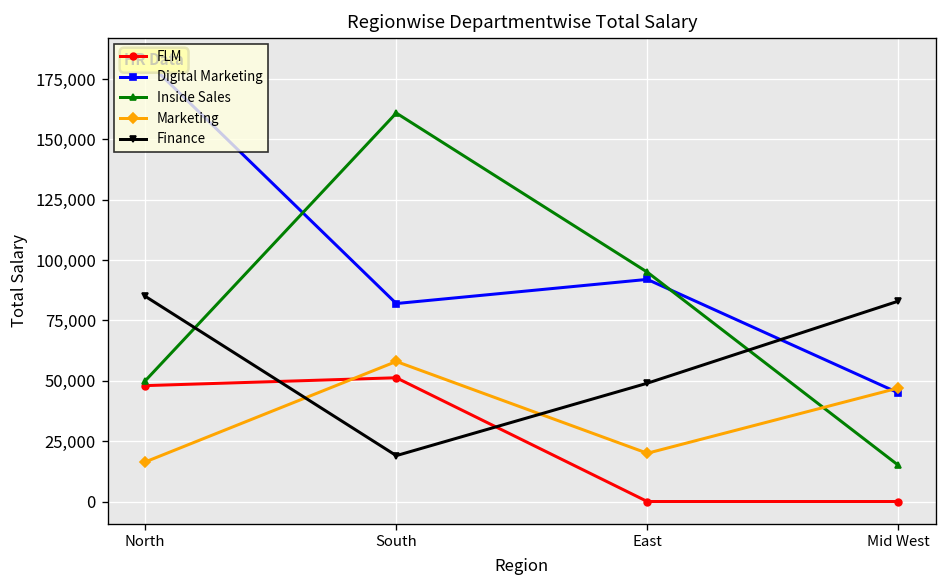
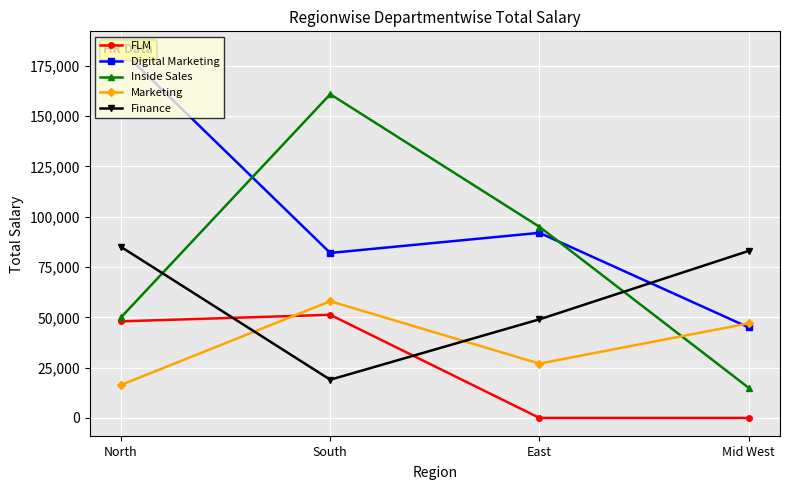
Marketing, East: 20,000 -> 27,000
